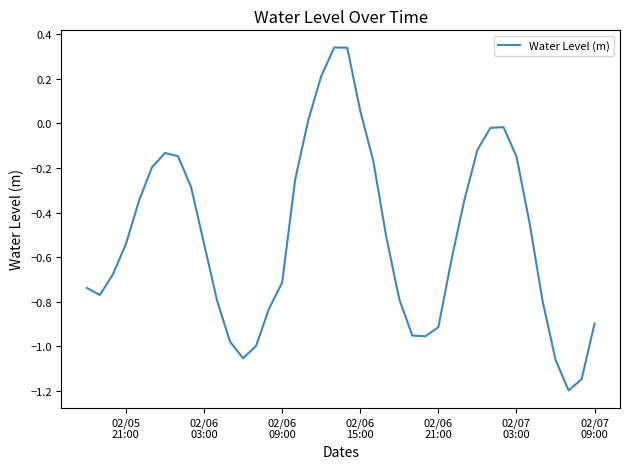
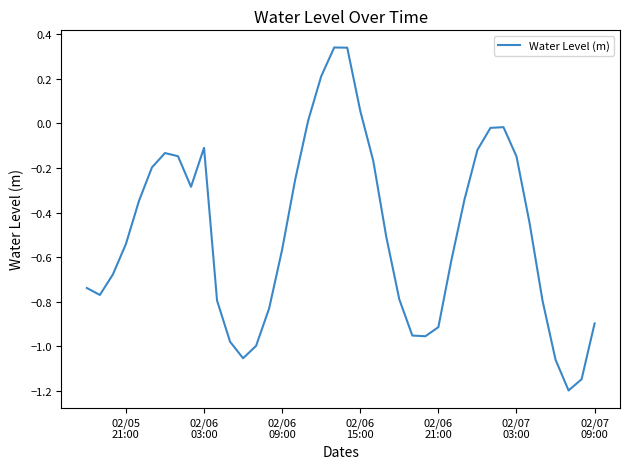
02/06 03:00: -0.54 -> -0.11
02/06 09:00: -0.71 -> -0.57
